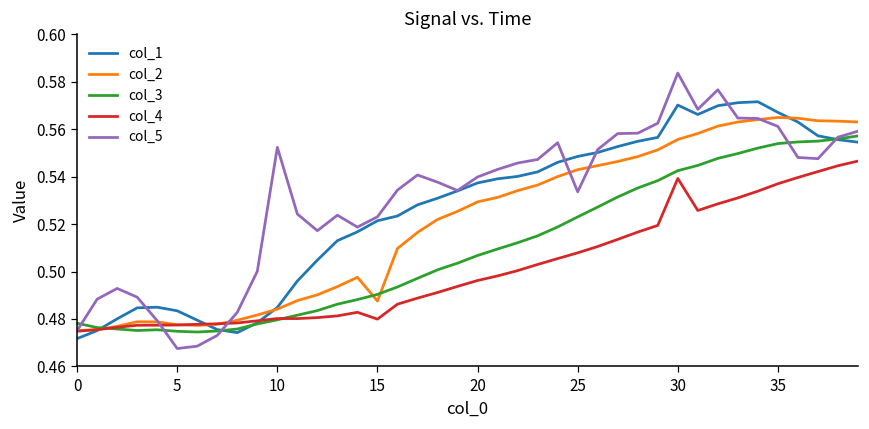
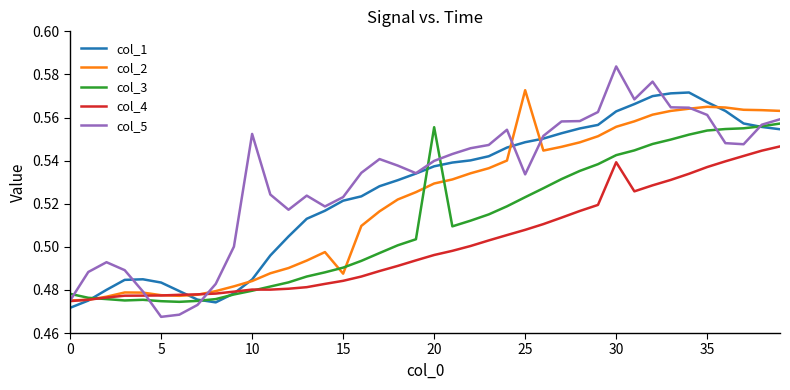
col_4, 15: 0.480 -> 0.484
col_3, 20: 0.507 -> 0.556
col_2, 25: 0.543 -> 0.573
col_1, 30: 0.570 -> 0.563
